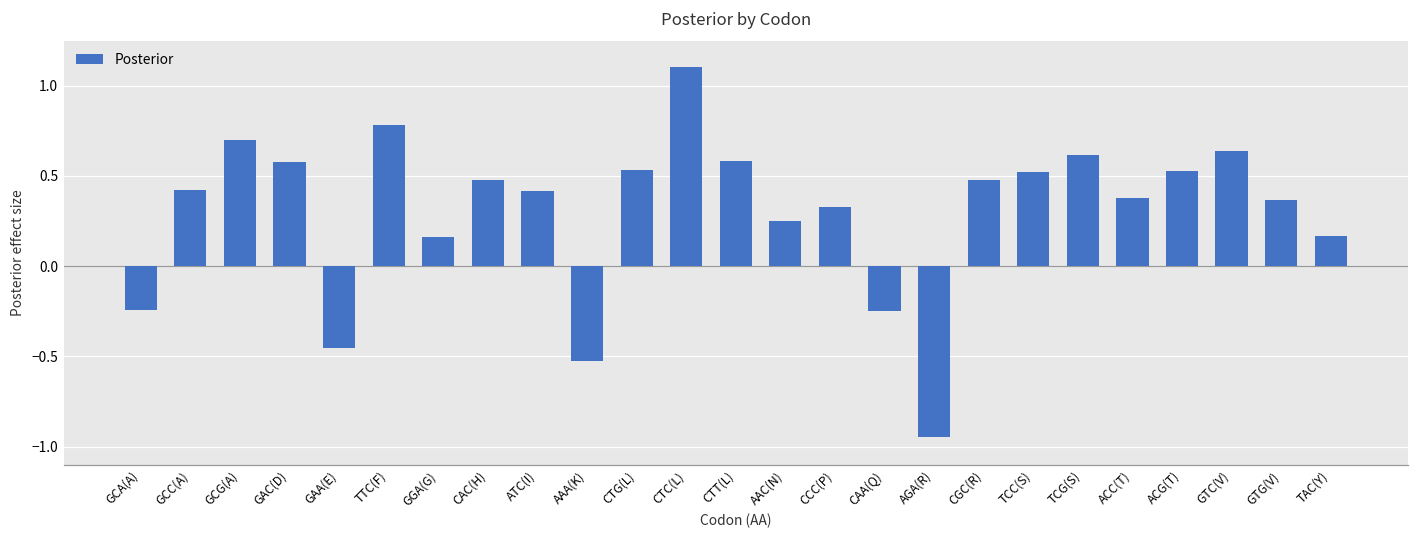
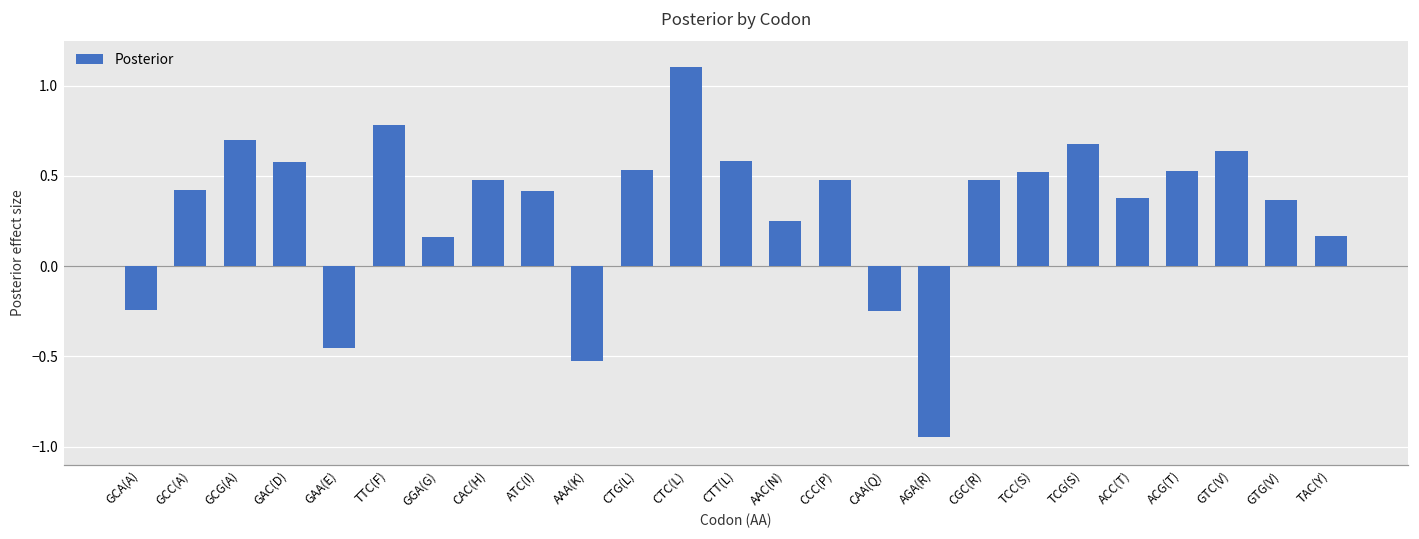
CCC(P): 0.33 -> 0.47
TCG(S): 0.62 -> 0.68
